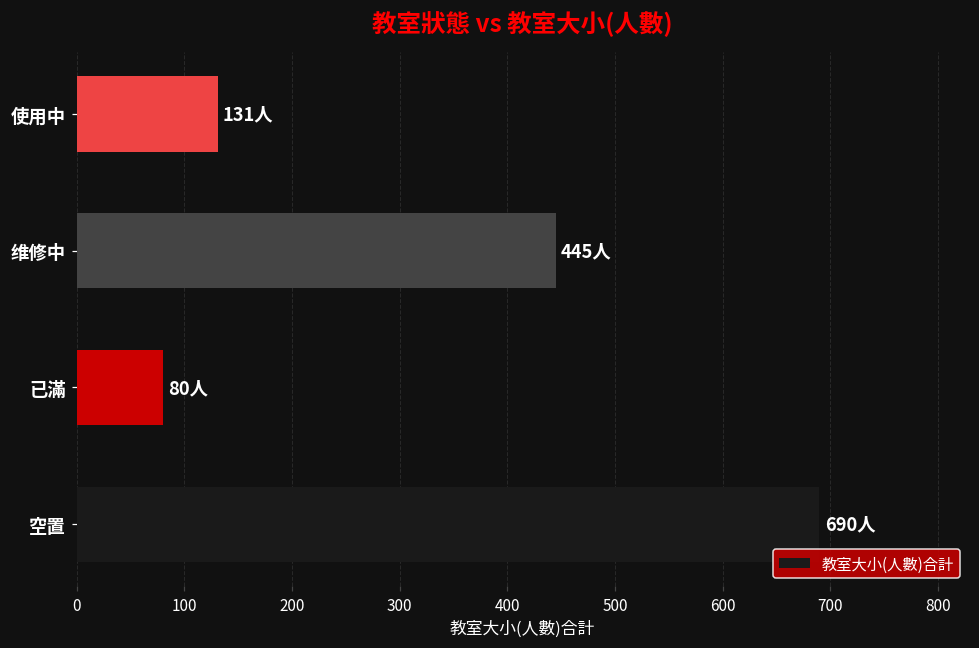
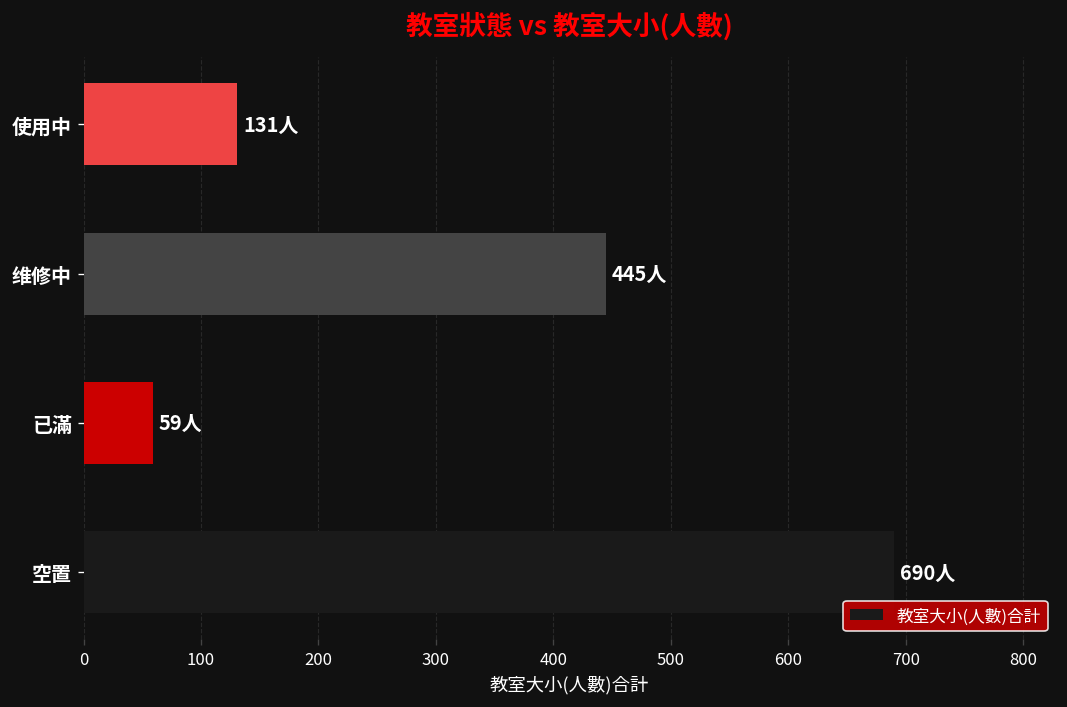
已滿: 80人 -> 59人
